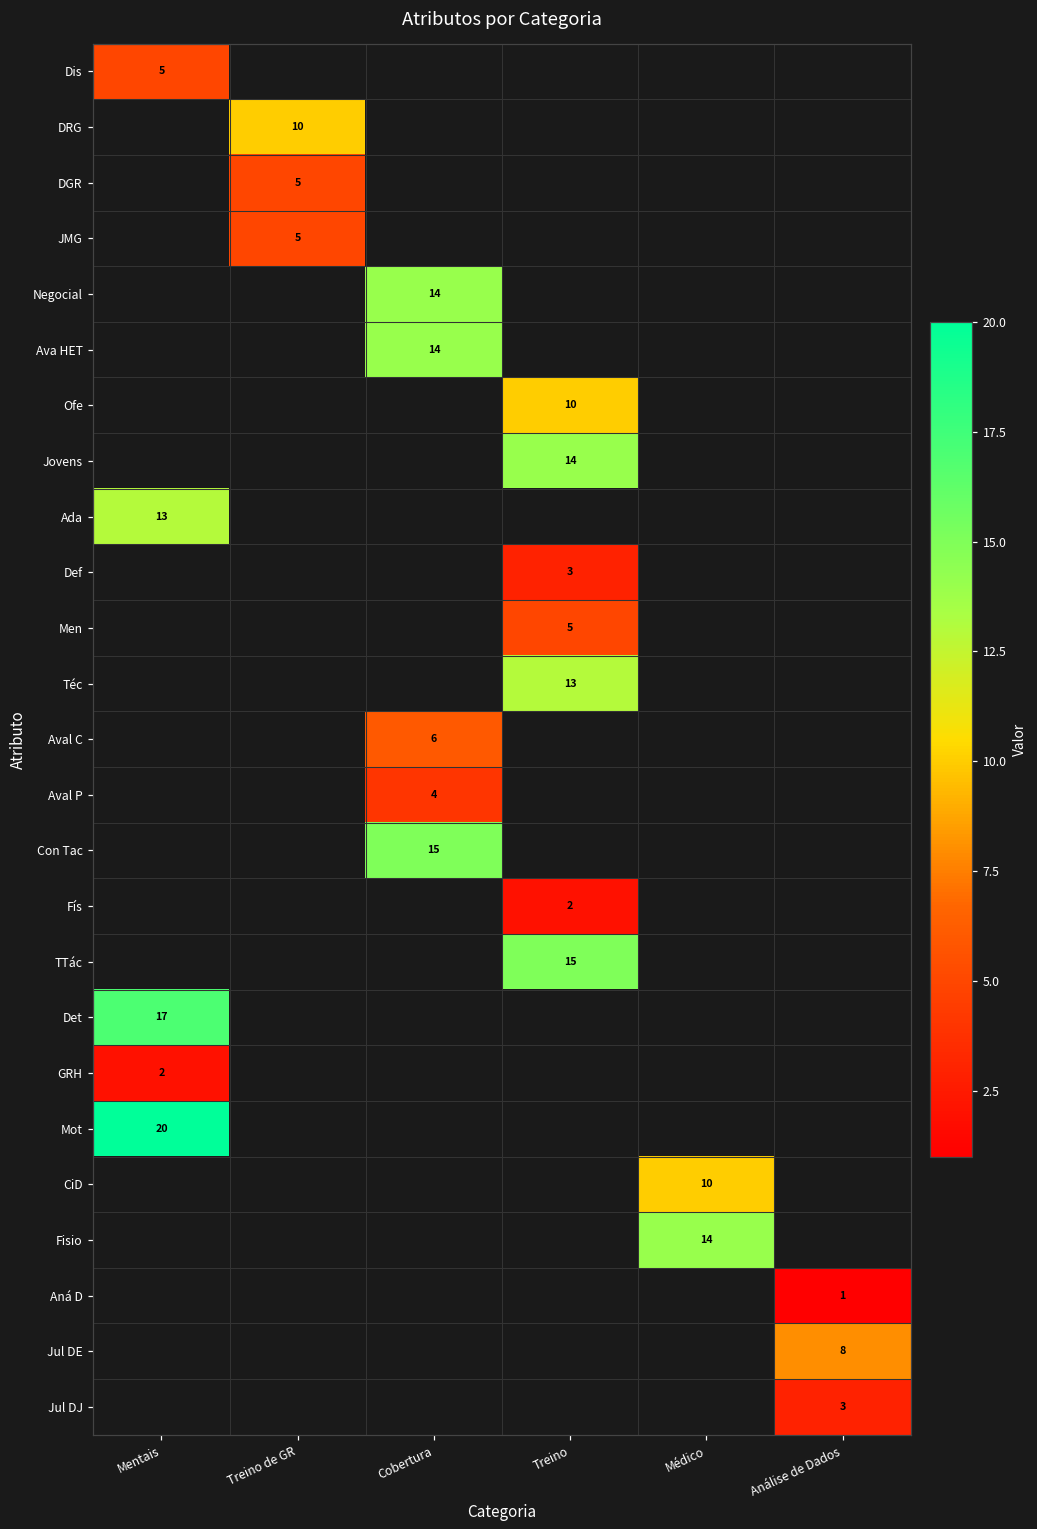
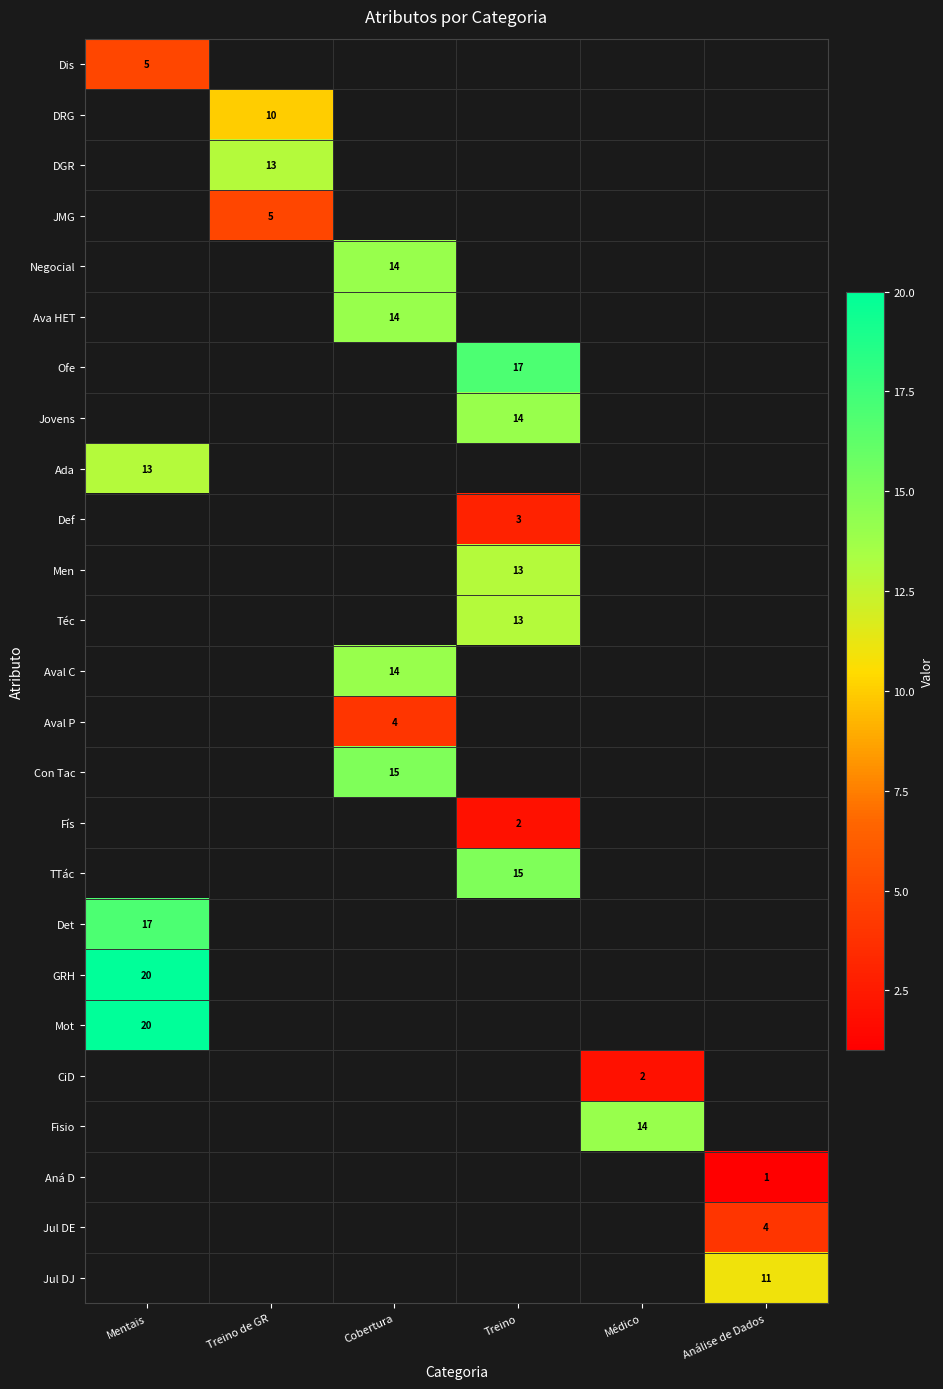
DGR, Treino de GR: 5 -> 13
Ofe, Treino: 10 -> 17
Men, Treino: 5 -> 13
Aval C, Cobertura: 6 -> 14
GRH, Mentais: 2 -> 20
CiD, Médico: 10 -> 2
Jul DE, Análise de Dados: 8 -> 4
Jul DJ, Análise de Dados: 3 -> 11
